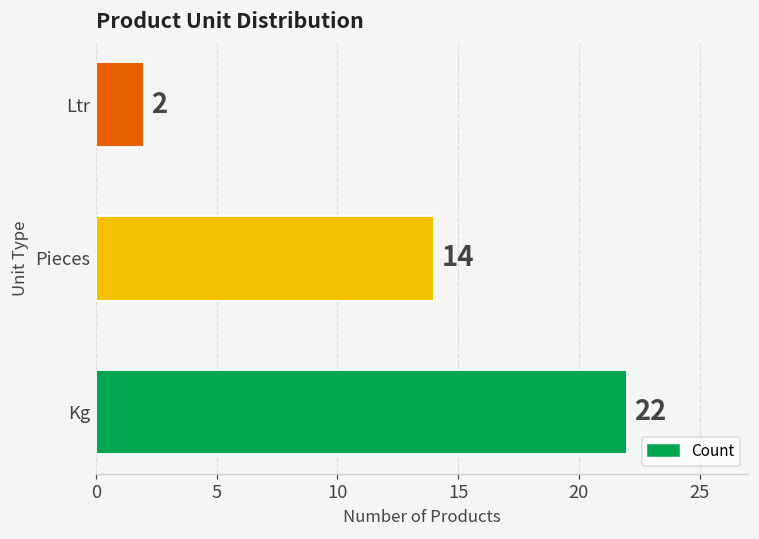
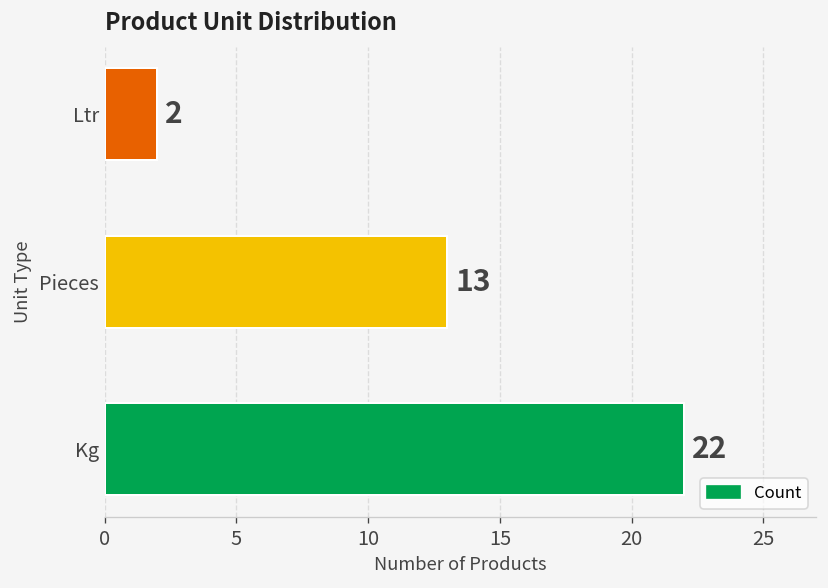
Pieces: 14 -> 13
